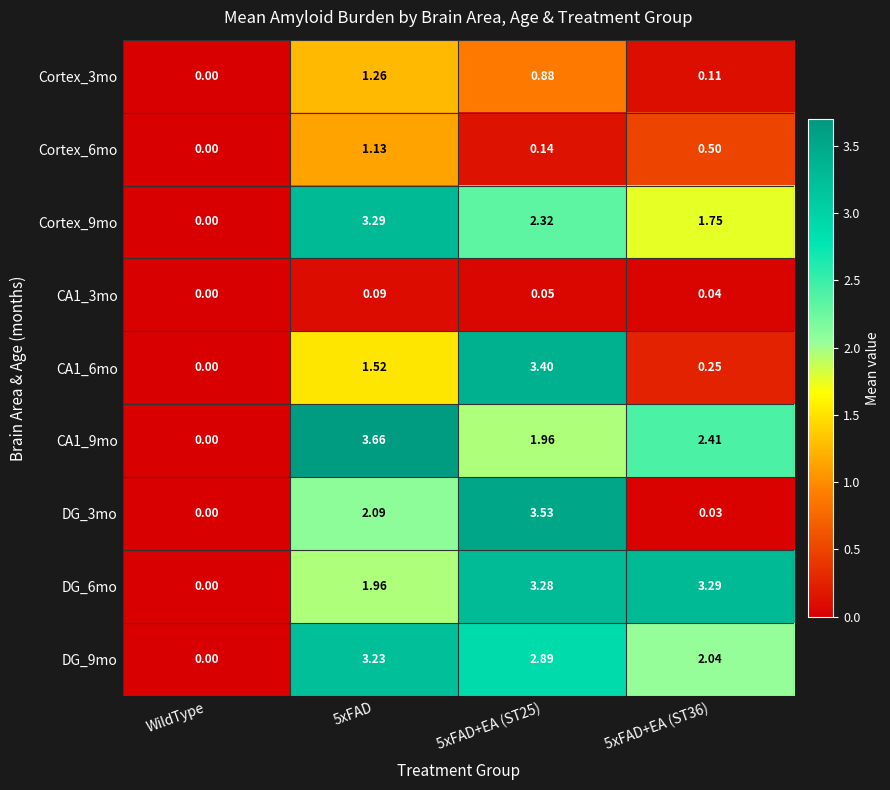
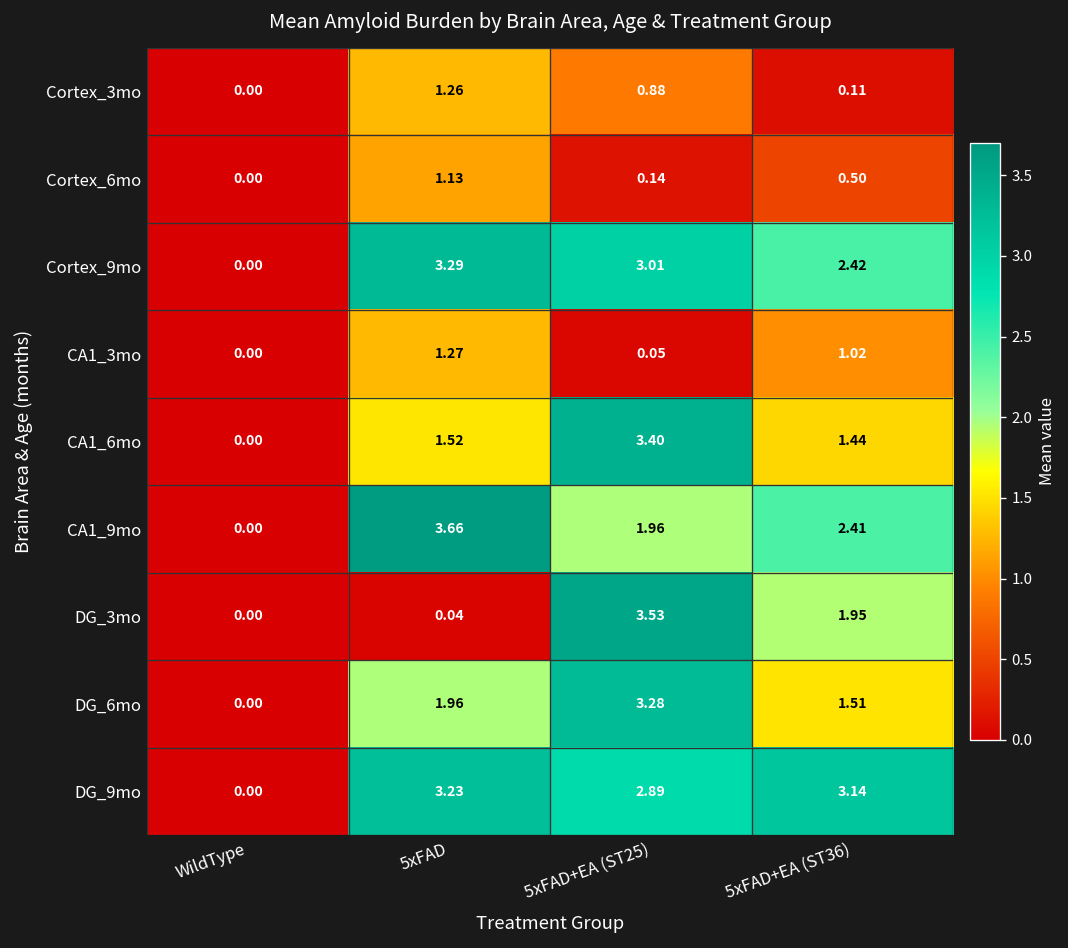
Cortex_9mo, 5xFAD+EA (ST25): 2.32 -> 3.01
Cortex_9mo, 5xFAD+EA (ST36): 1.75 -> 2.42
CA1_3mo, 5xFAD: 0.09 -> 1.27
CA1_3mo, 5xFAD+EA (ST36): 0.04 -> 1.02
CA1_6mo, 5xFAD+EA (ST36): 0.25 -> 1.44
DG_3mo, 5xFAD: 2.09 -> 0.04
DG_3mo, 5xFAD+EA (ST36): 0.03 -> 1.95
DG_6mo, 5xFAD+EA (ST36): 3.29 -> 1.51
DG_9mo, 5xFAD+EA (ST36): 2.04 -> 3.14
